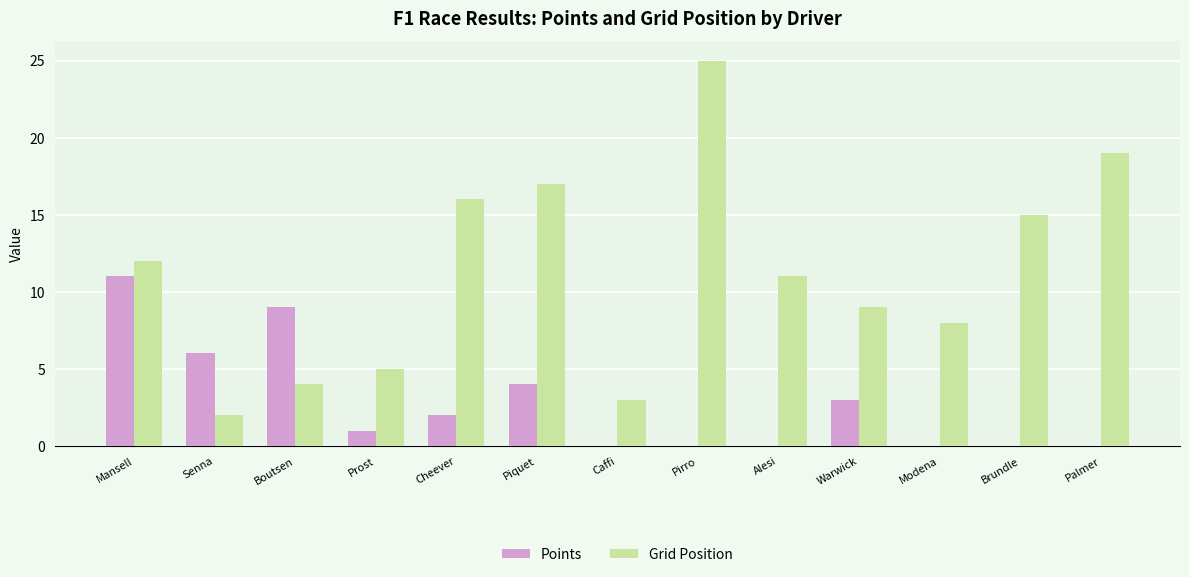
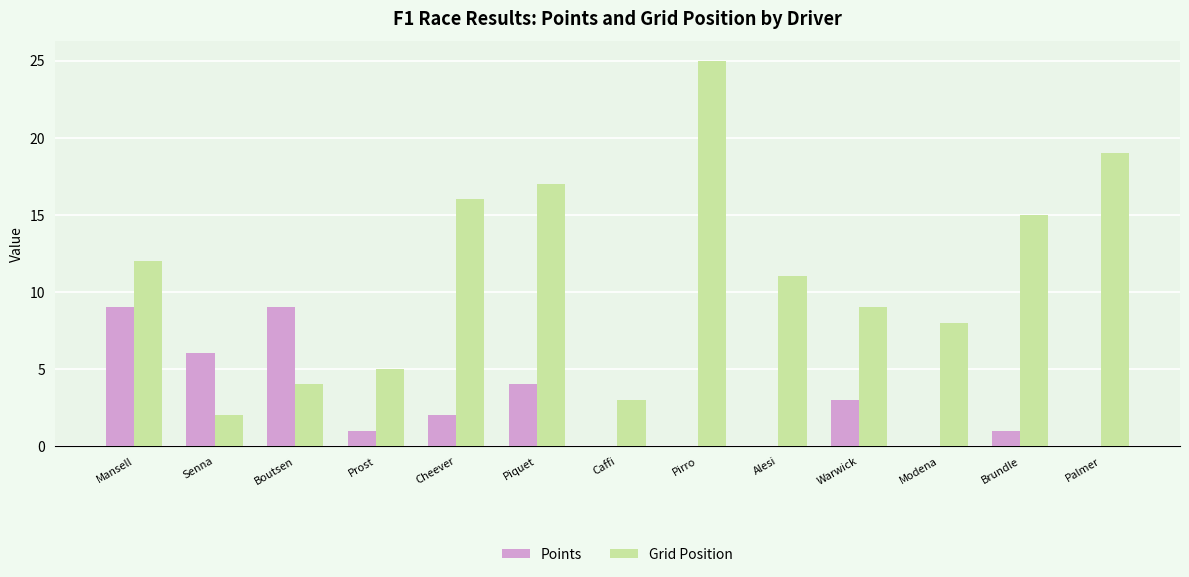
Points, Mansell: 11 -> 9
Points, Brundle: 0 -> 1
